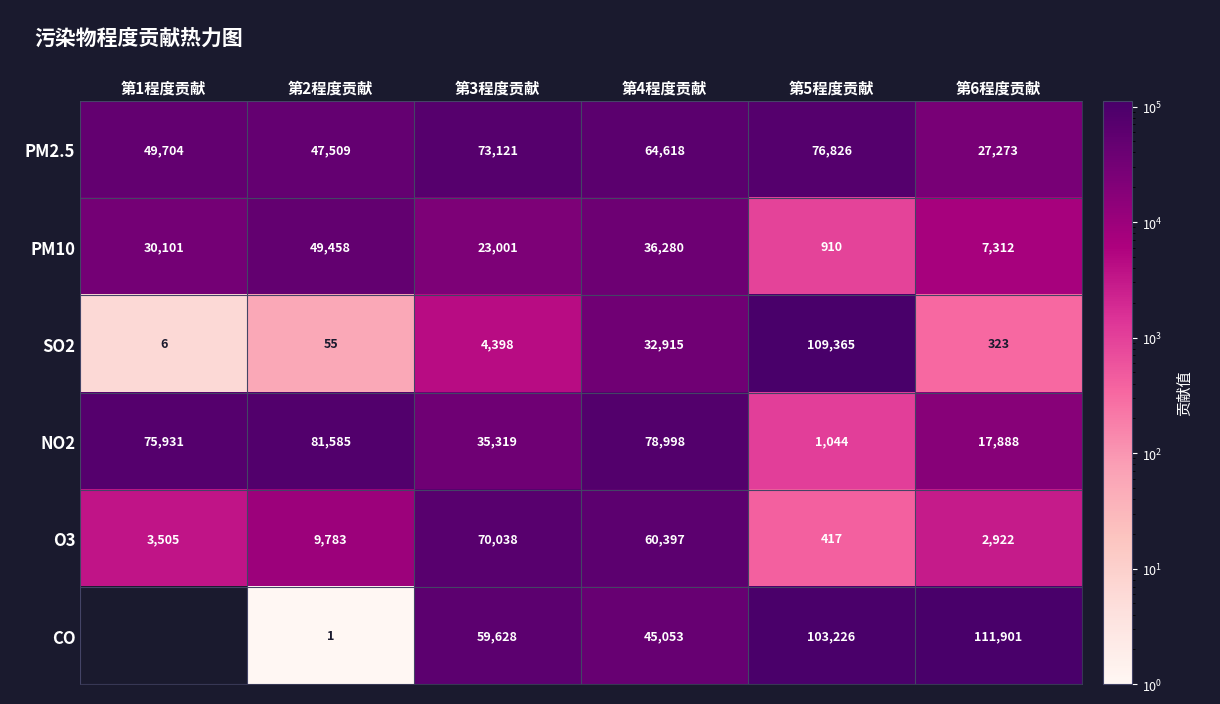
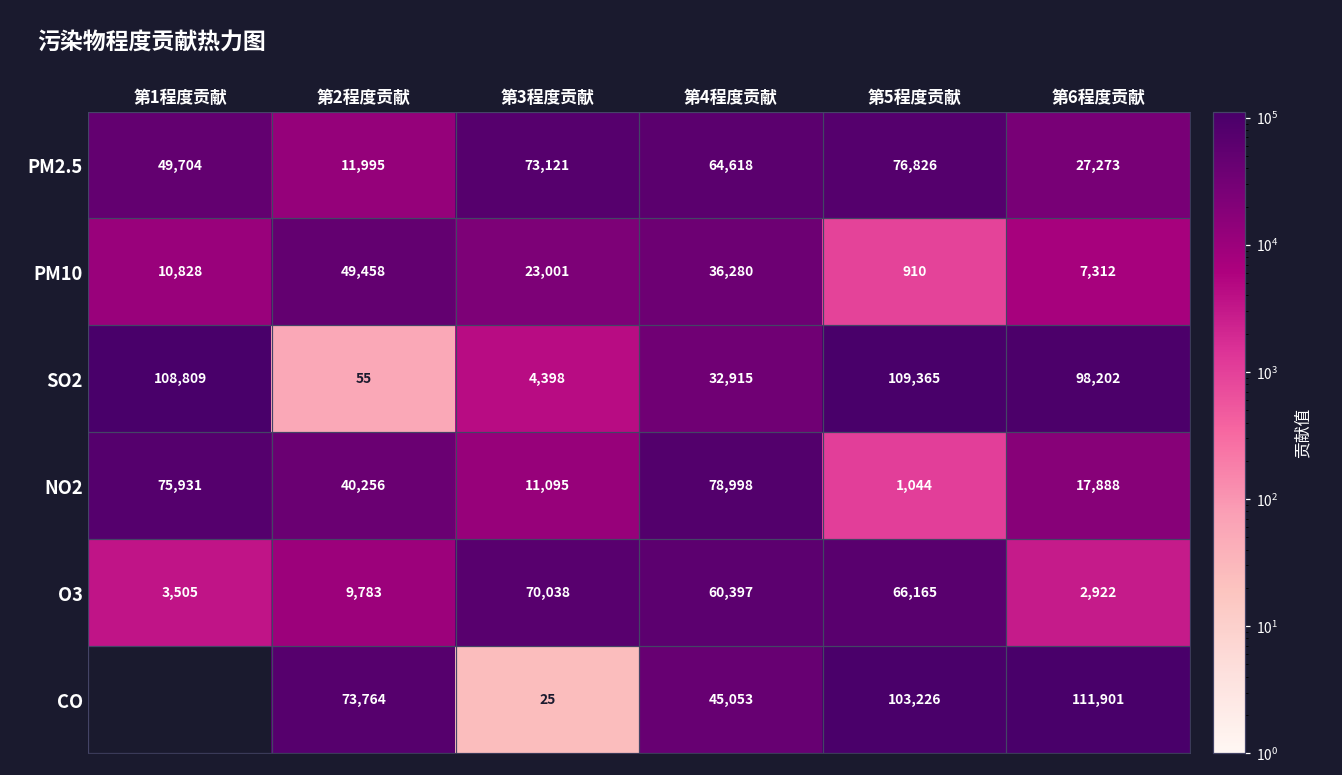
PM2.5, 第2程度贡献: 47,509 -> 11,995
PM10, 第1程度贡献: 30,101 -> 10,828
SO2, 第1程度贡献: 6 -> 108,809
SO2, 第6程度贡献: 323 -> 98,202
NO2, 第2程度贡献: 81,585 -> 40,256
NO2, 第3程度贡献: 35,319 -> 11,095
O3, 第5程度贡献: 417 -> 66,165
CO, 第2程度贡献: 1 -> 73,764
CO, 第3程度贡献: 59,628 -> 25
